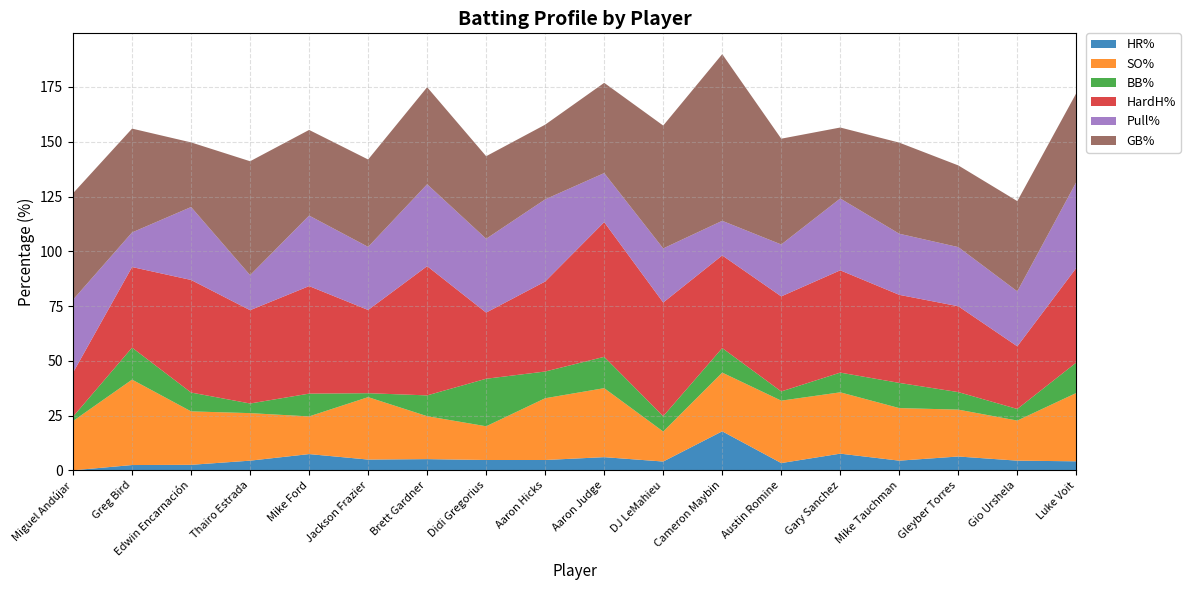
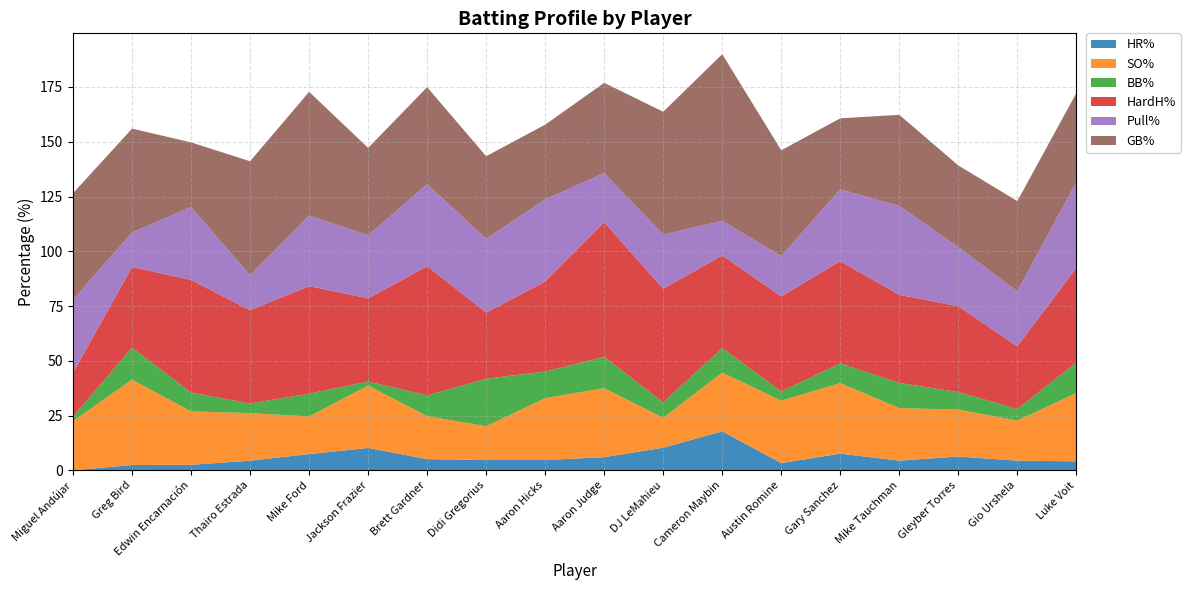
GB%, Mike Ford: 39 -> 57
HR%, Jackson Frazier: 5 -> 10
HR%, DJ LeMahieu: 4 -> 10
Pull%, Austin Romine: 24 -> 18
SO%, Gary Sanchez: 28 -> 32
Pull%, Mike Tauchman: 28 -> 41
